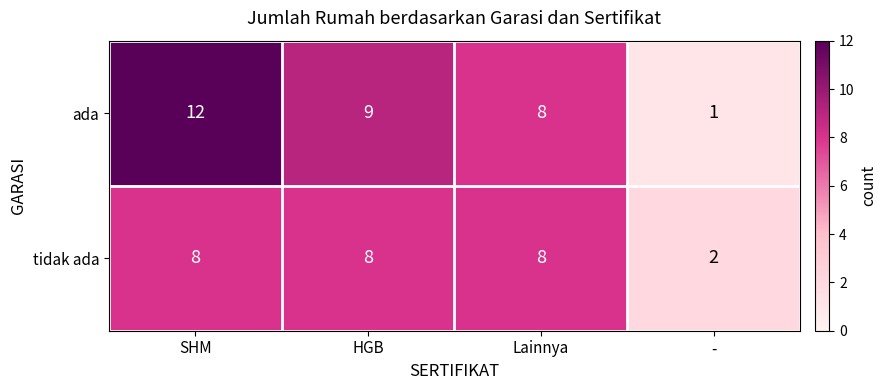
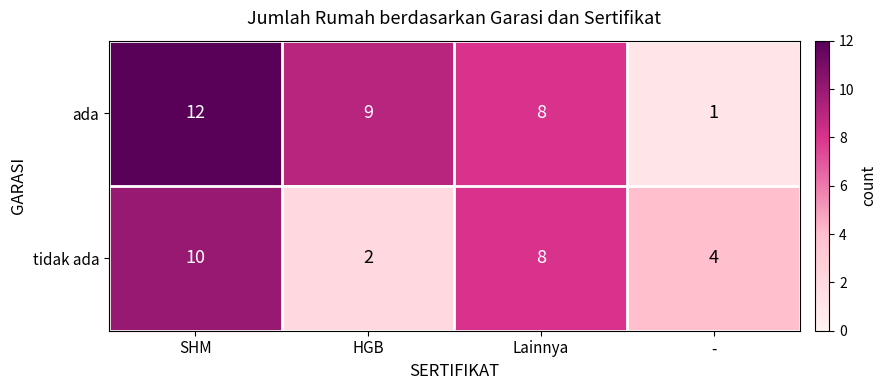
tidak ada, SHM: 8 -> 10
tidak ada, HGB: 8 -> 2
tidak ada, -: 2 -> 4
